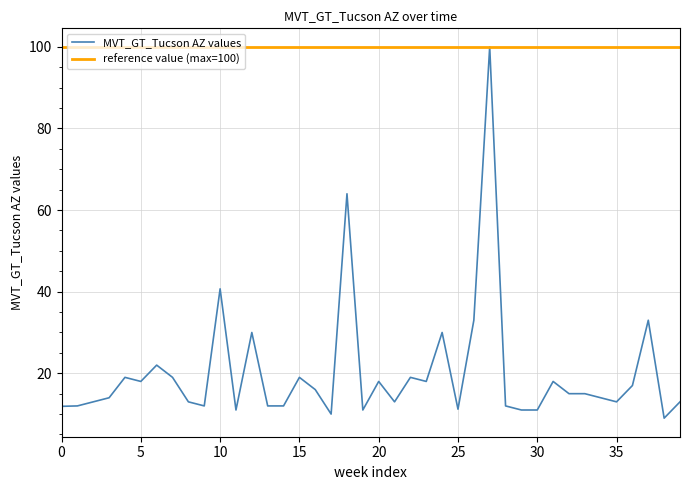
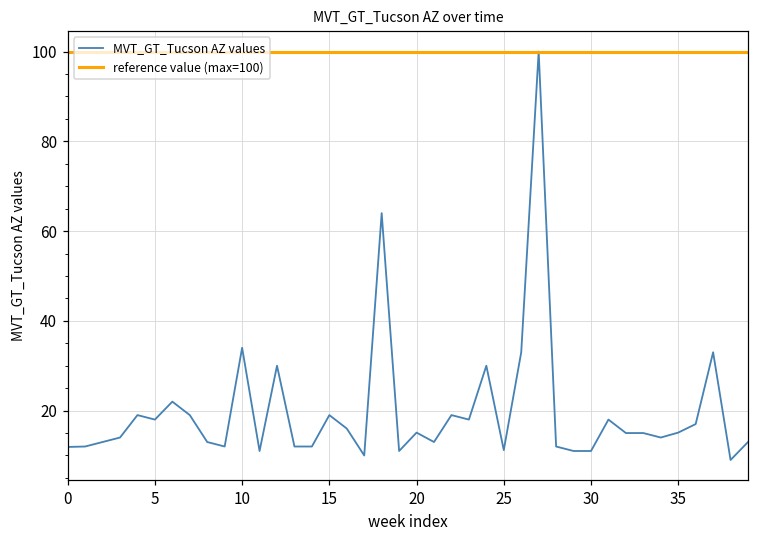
10: 41 -> 34
20: 18 -> 15
35: 13 -> 15
